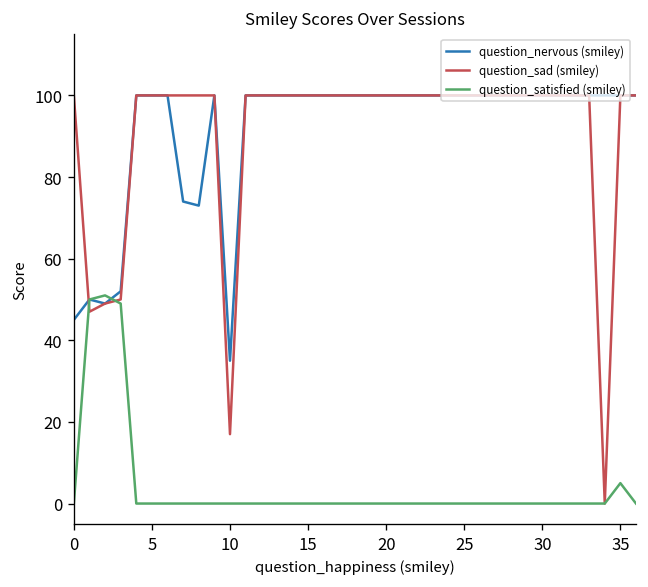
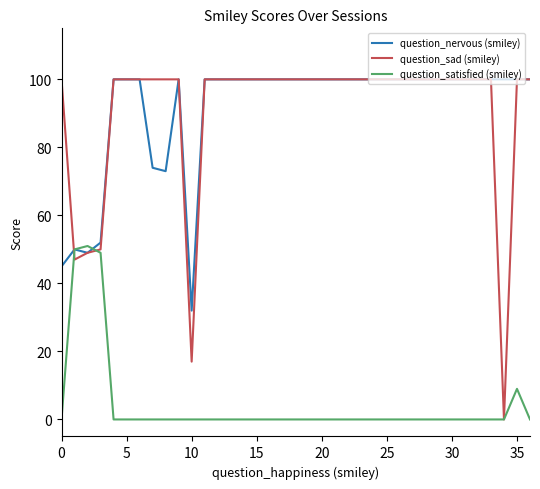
question_nervous (smiley), 10: 35 -> 32
question_satisfied (smiley), 35: 5 -> 9
